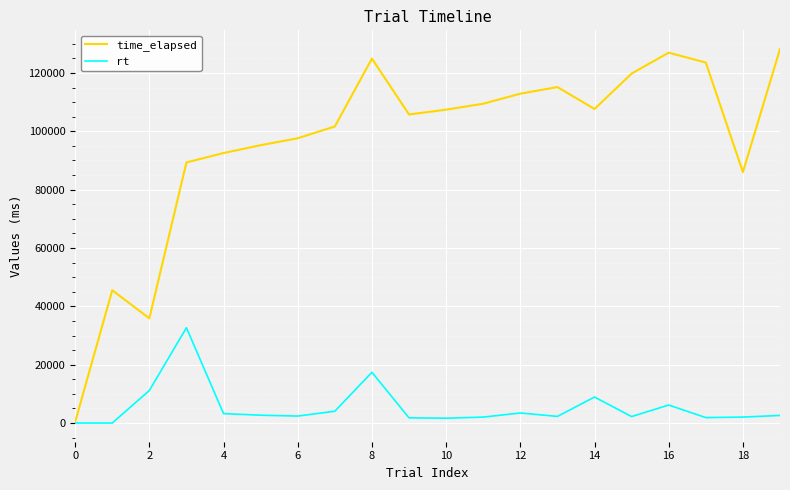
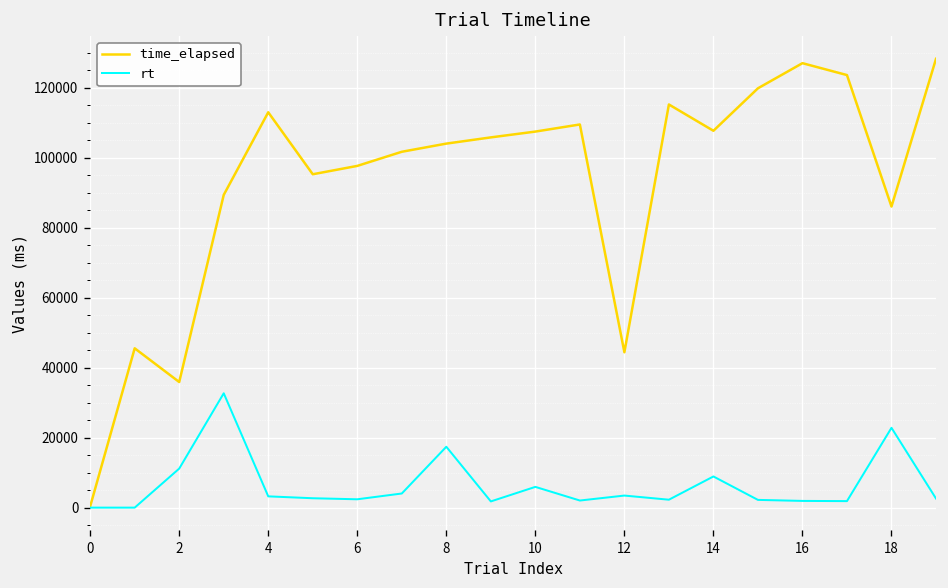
time_elapsed, 4: 93000 -> 113000
time_elapsed, 8: 125000 -> 104000
rt, 10: 2000 -> 6000
time_elapsed, 12: 113000 -> 44000
rt, 16: 6000 -> 2000
rt, 18: 2000 -> 23000
